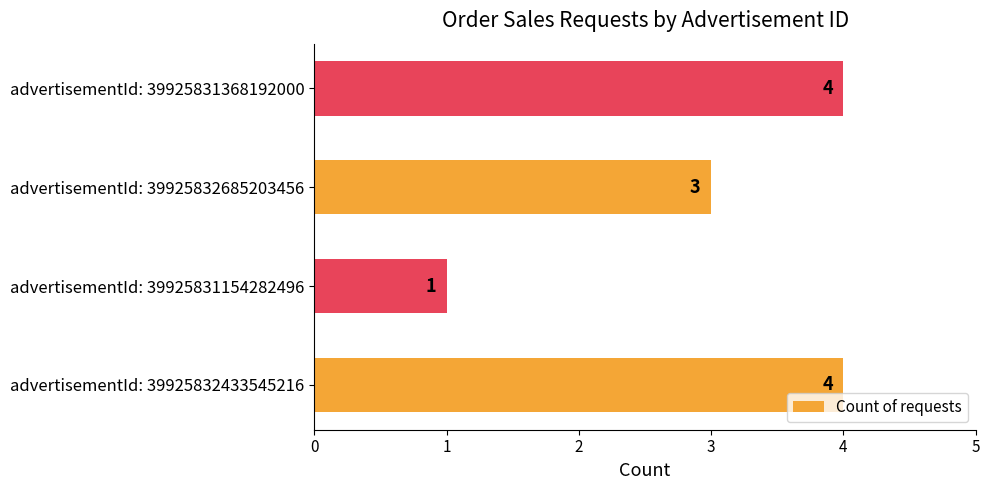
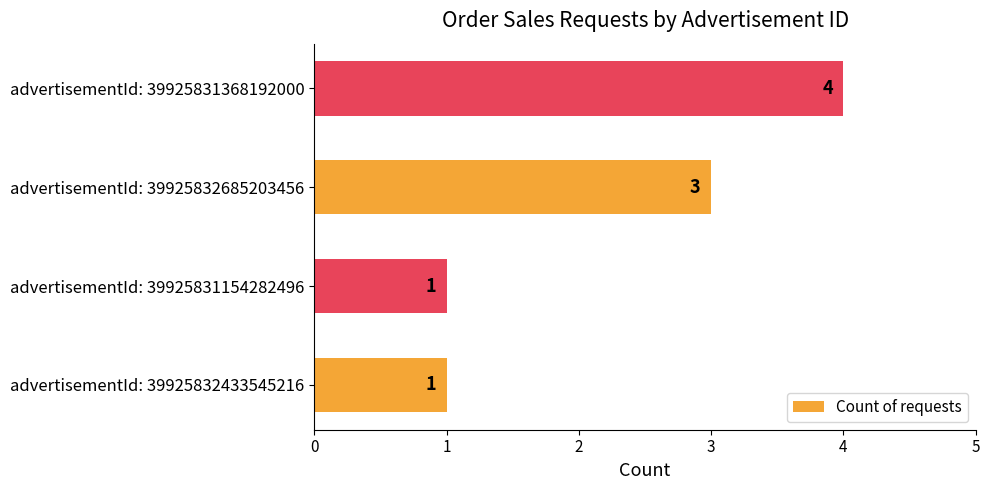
advertisementId: 39925832433545216: 4 -> 1
